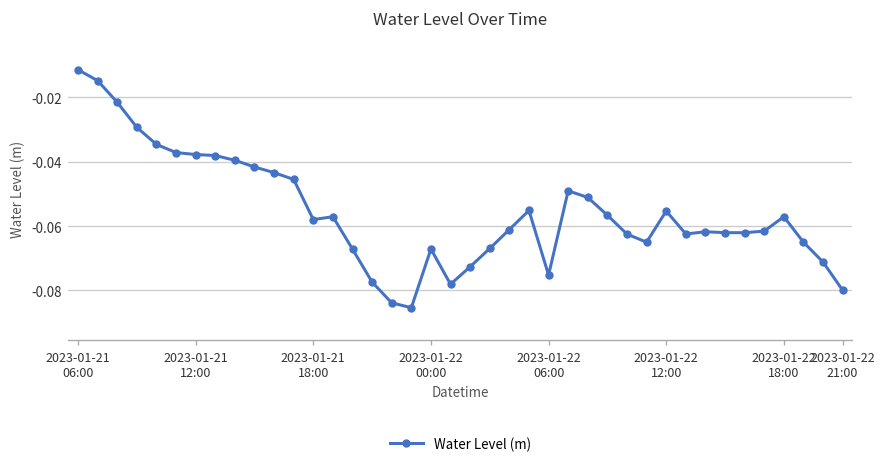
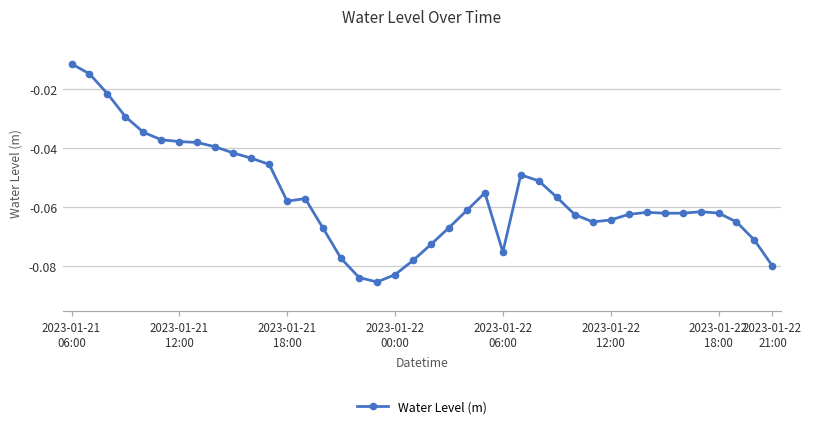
2023-01-22 00:00: -0.067 -> -0.083
2023-01-22 12:00: -0.055 -> -0.064
2023-01-22 18:00: -0.057 -> -0.062
